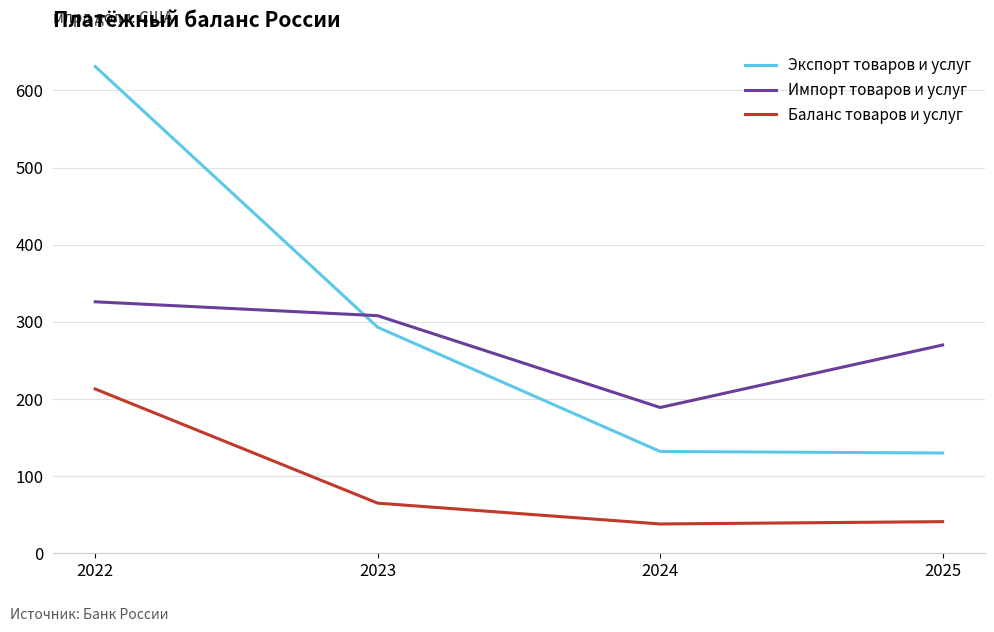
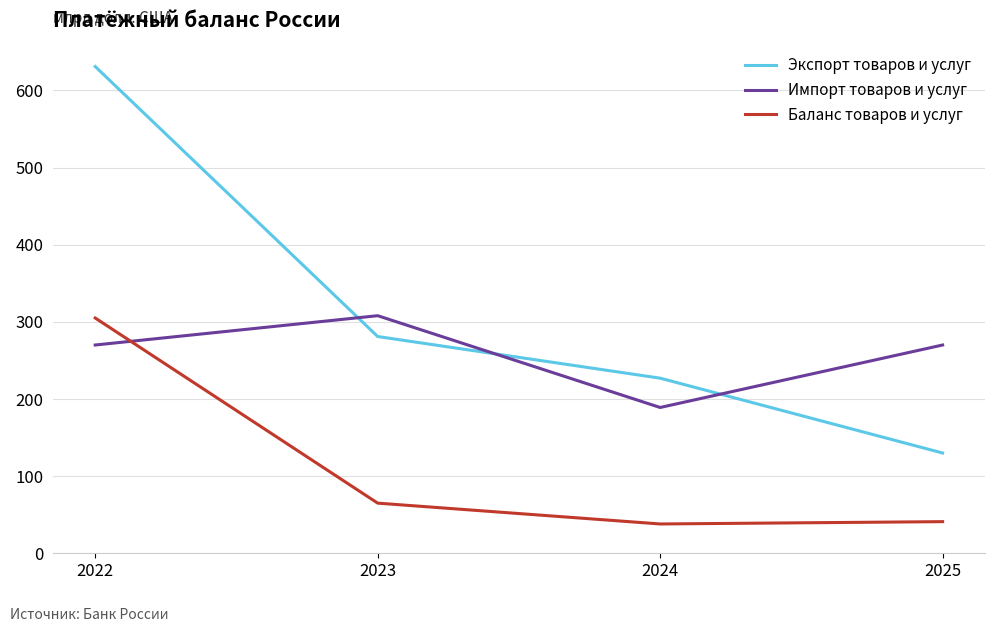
Импорт товаров и услуг, 2022: 330 -> 270
Баланс товаров и услуг, 2022: 210 -> 310
Экспорт товаров и услуг, 2023: 290 -> 280
Экспорт товаров и услуг, 2024: 130 -> 230
